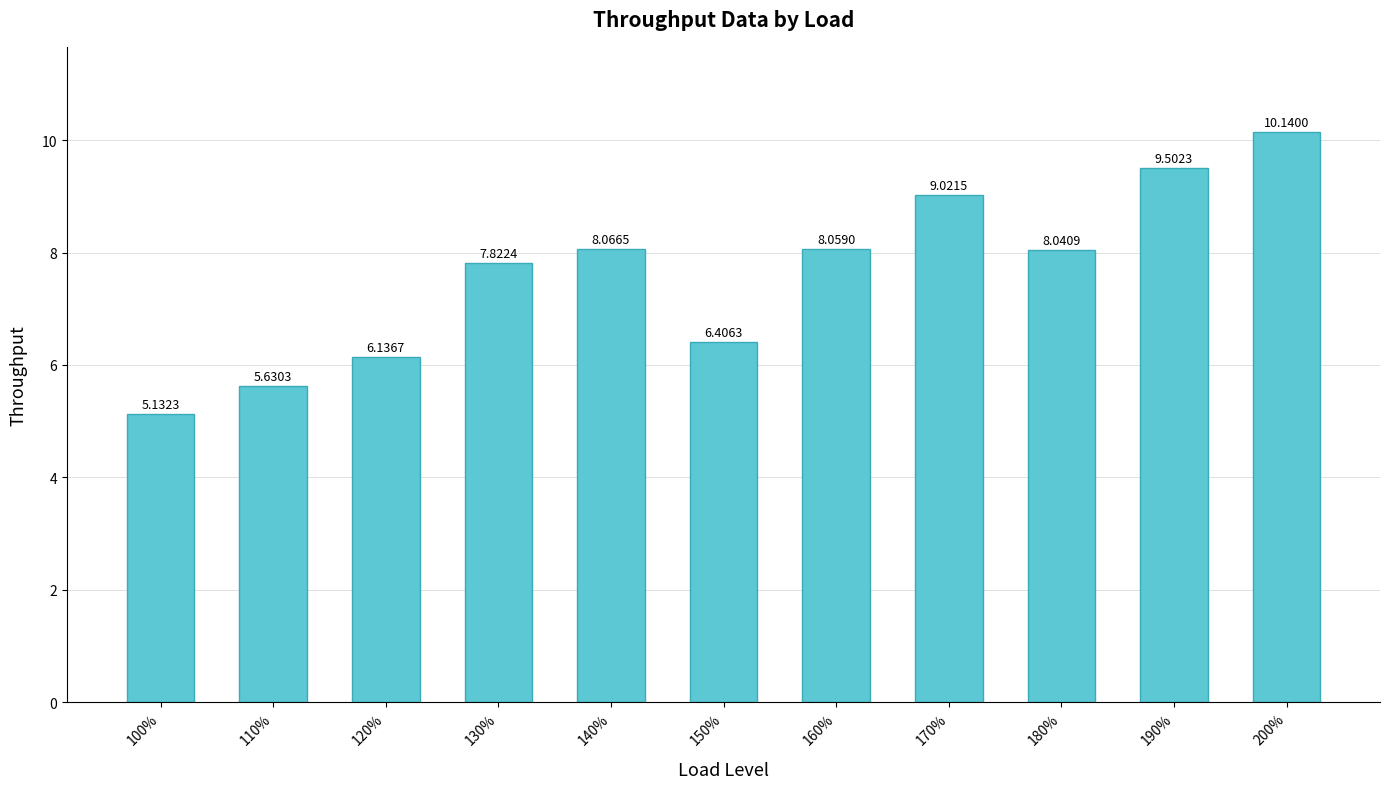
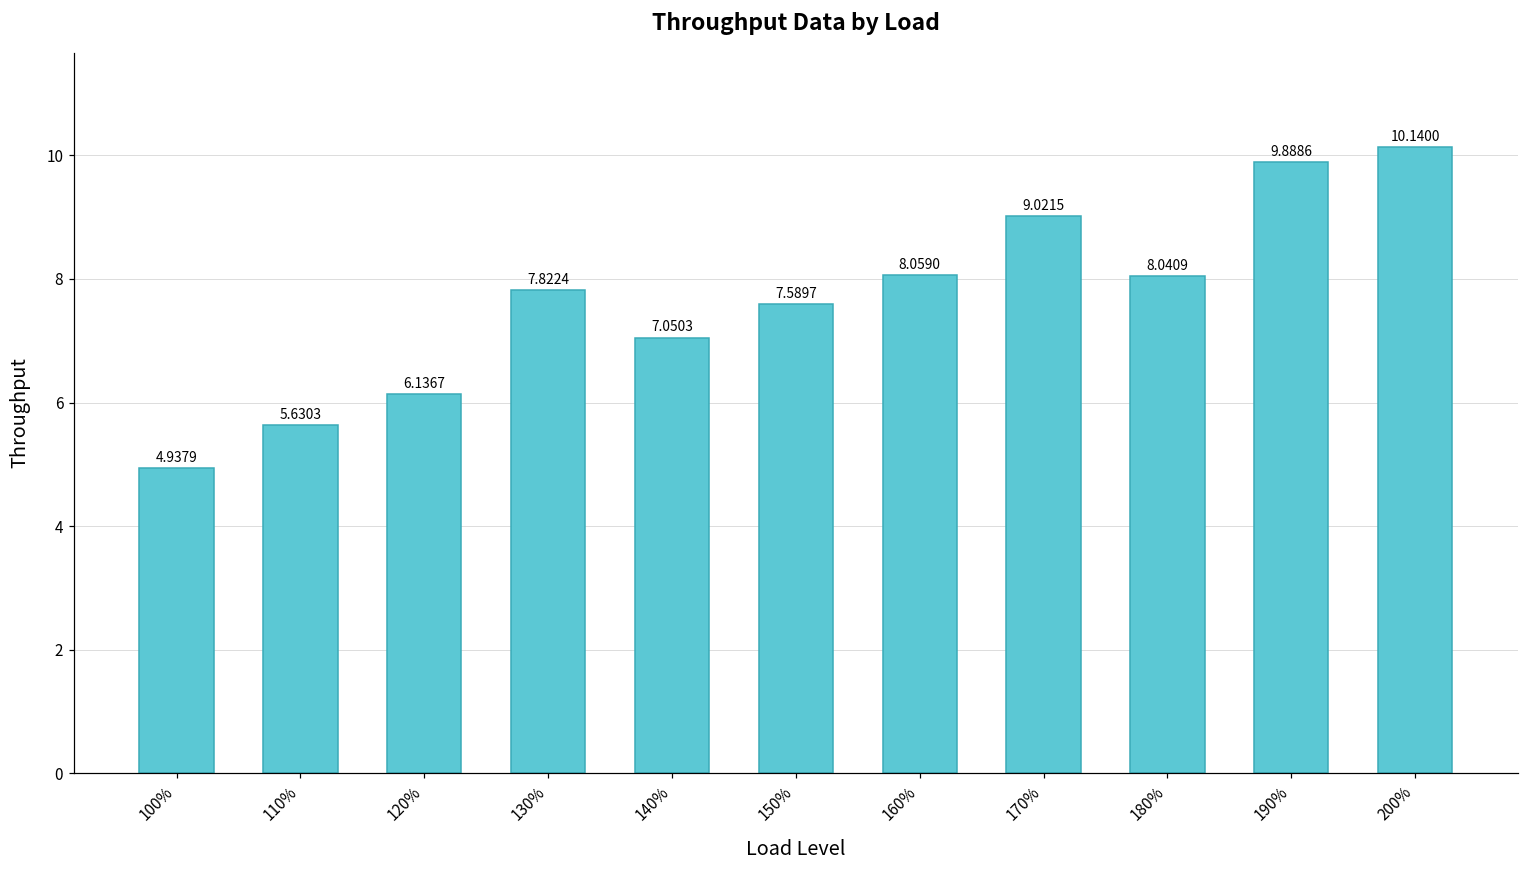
100%: 5.1323 -> 4.9379
140%: 8.0665 -> 7.0503
150%: 6.4063 -> 7.5897
190%: 9.5023 -> 9.8886
